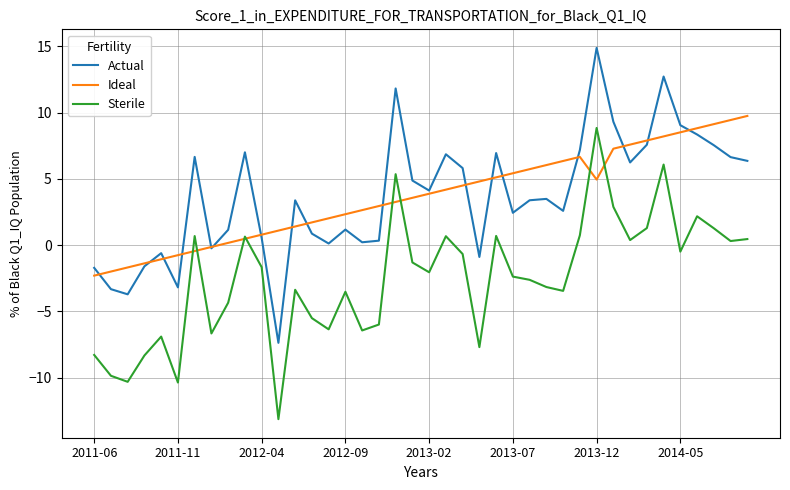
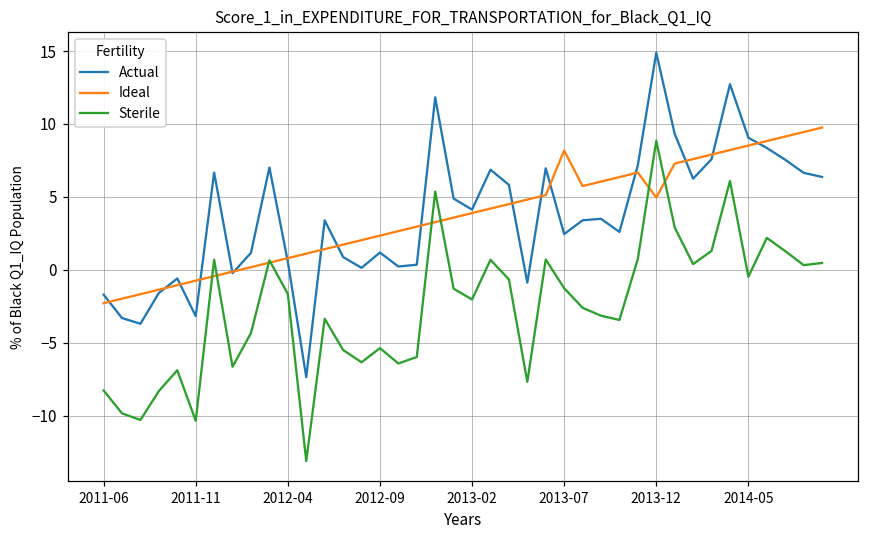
Sterile, 2012-09: -3.5 -> -5.4
Ideal, 2013-07: 5.4 -> 8.2
Sterile, 2013-07: -2.4 -> -1.3
